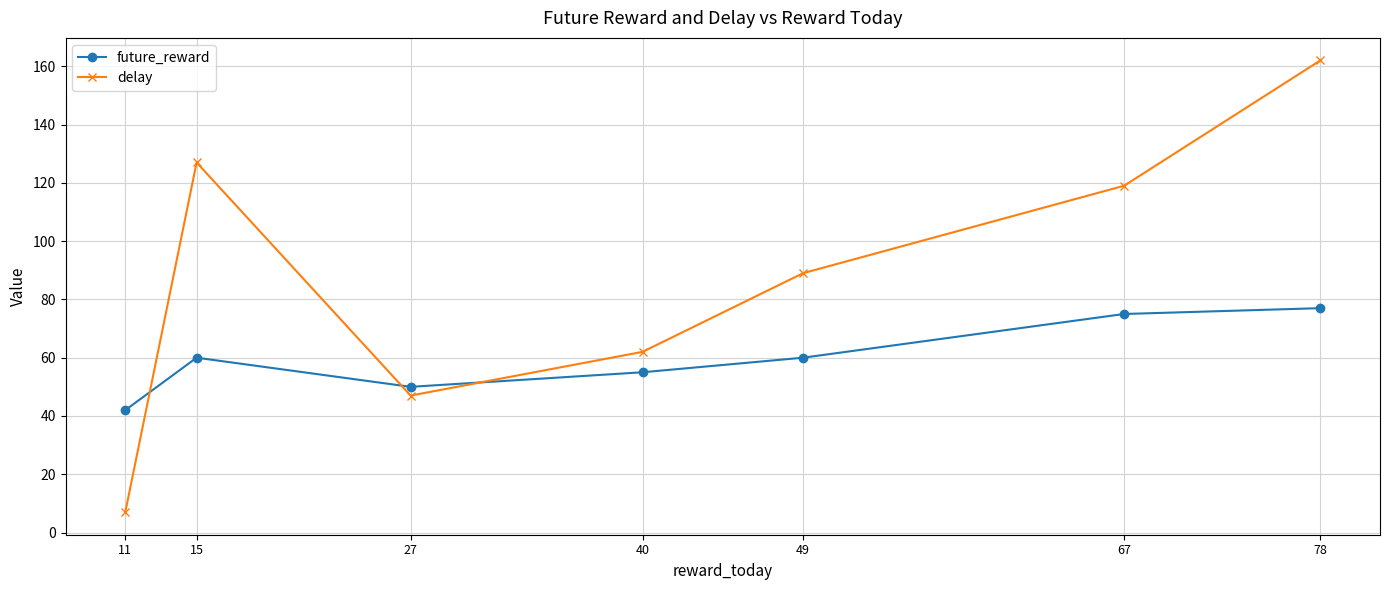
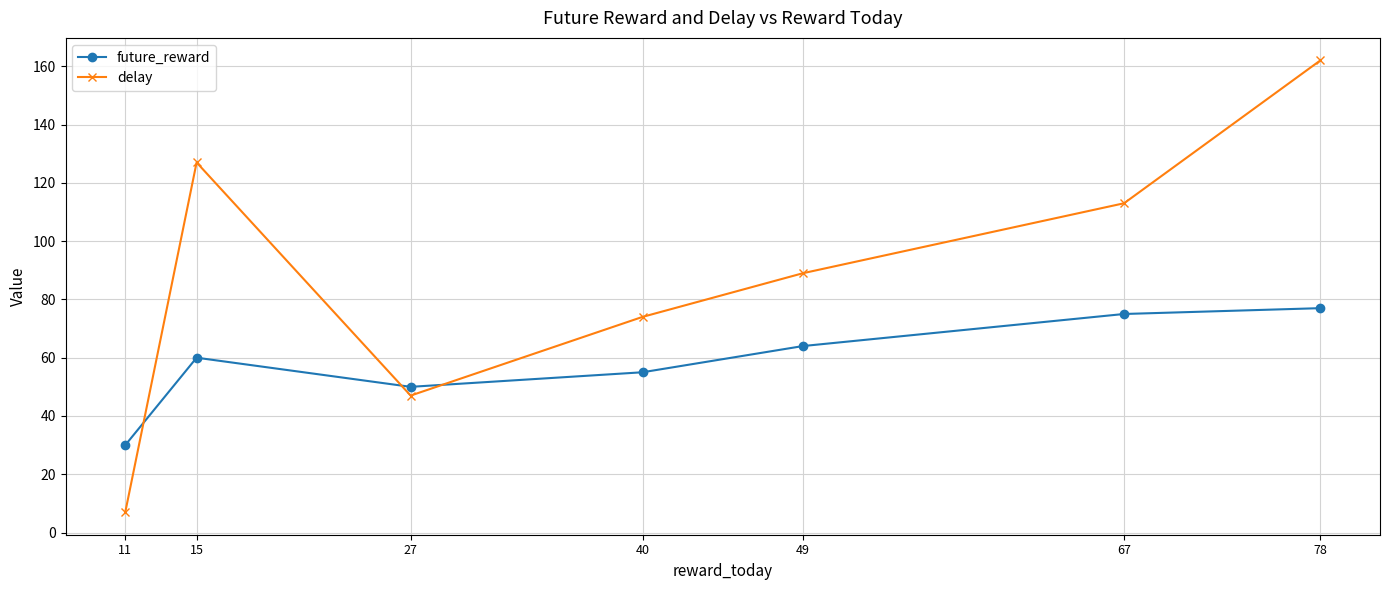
future_reward, 11: 42 -> 30
delay, 40: 62 -> 74
future_reward, 49: 60 -> 64
delay, 67: 119 -> 113
